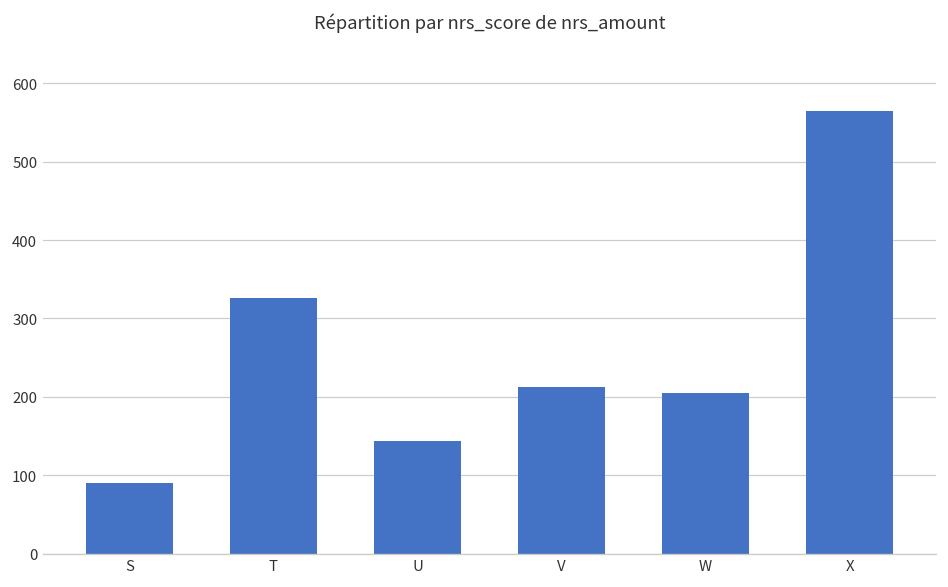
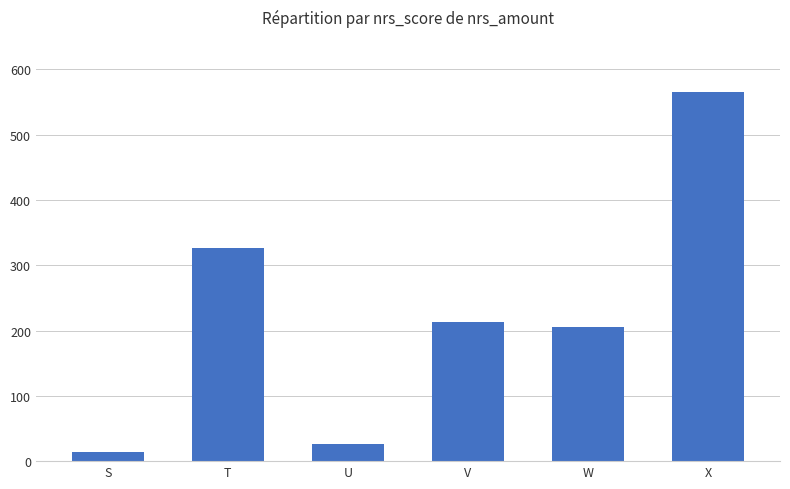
S: 90 -> 10
U: 140 -> 30
